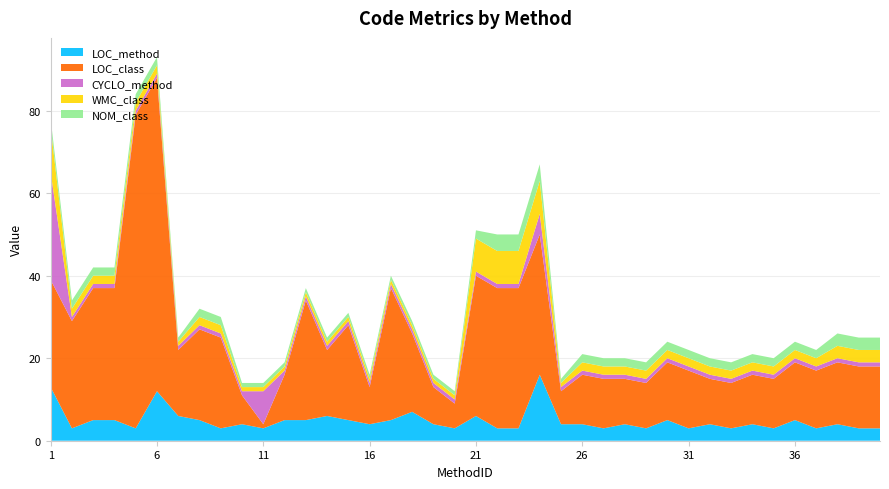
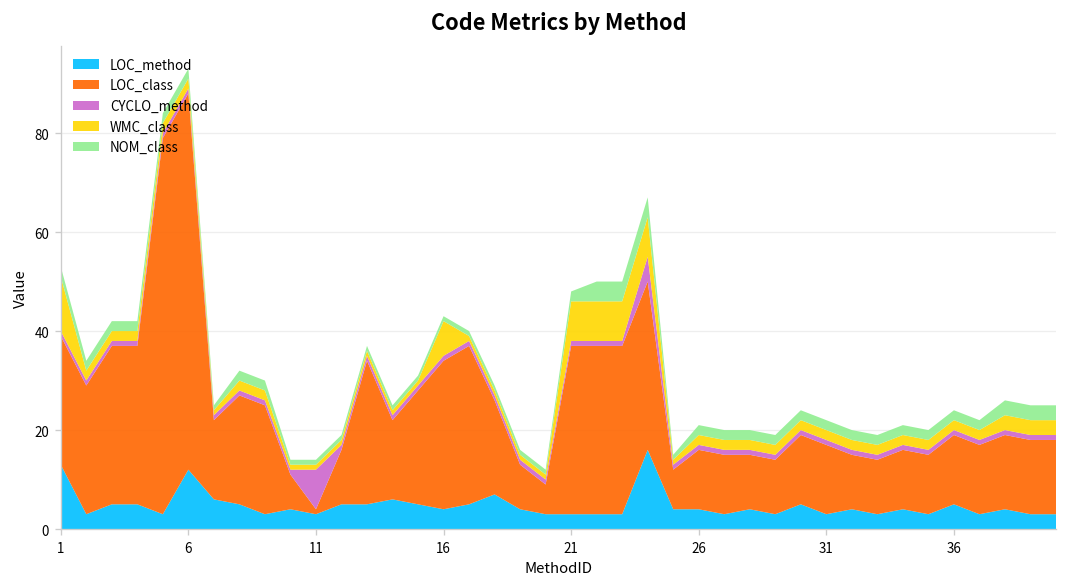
CYCLO_method, 1: 26 -> 1
LOC_class, 16: 9 -> 30
WMC_class, 16: 1 -> 7
LOC_method, 21: 6 -> 3
